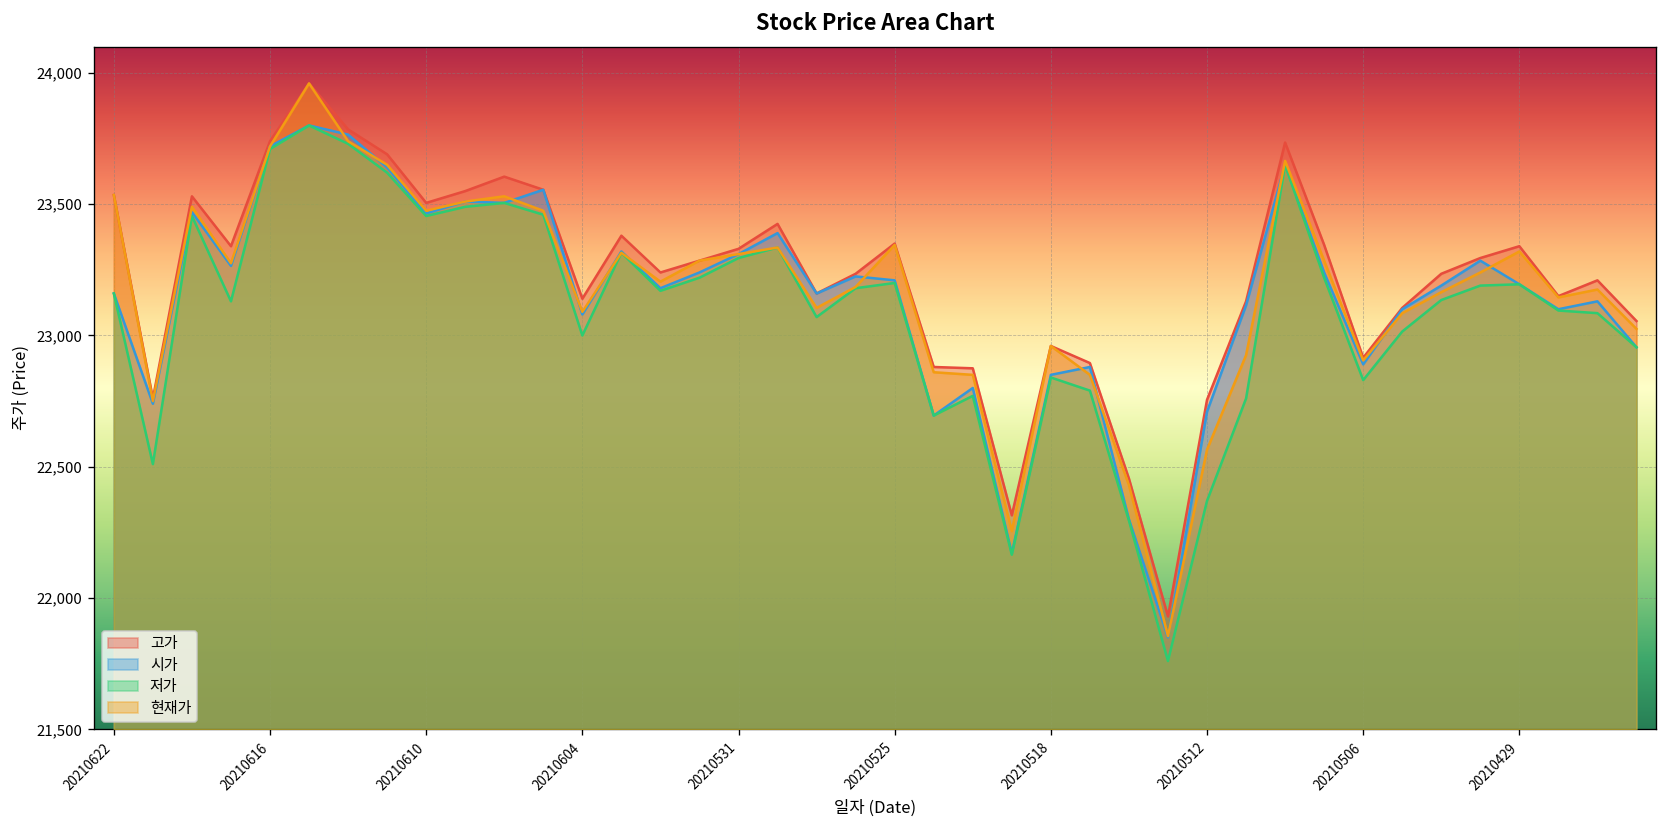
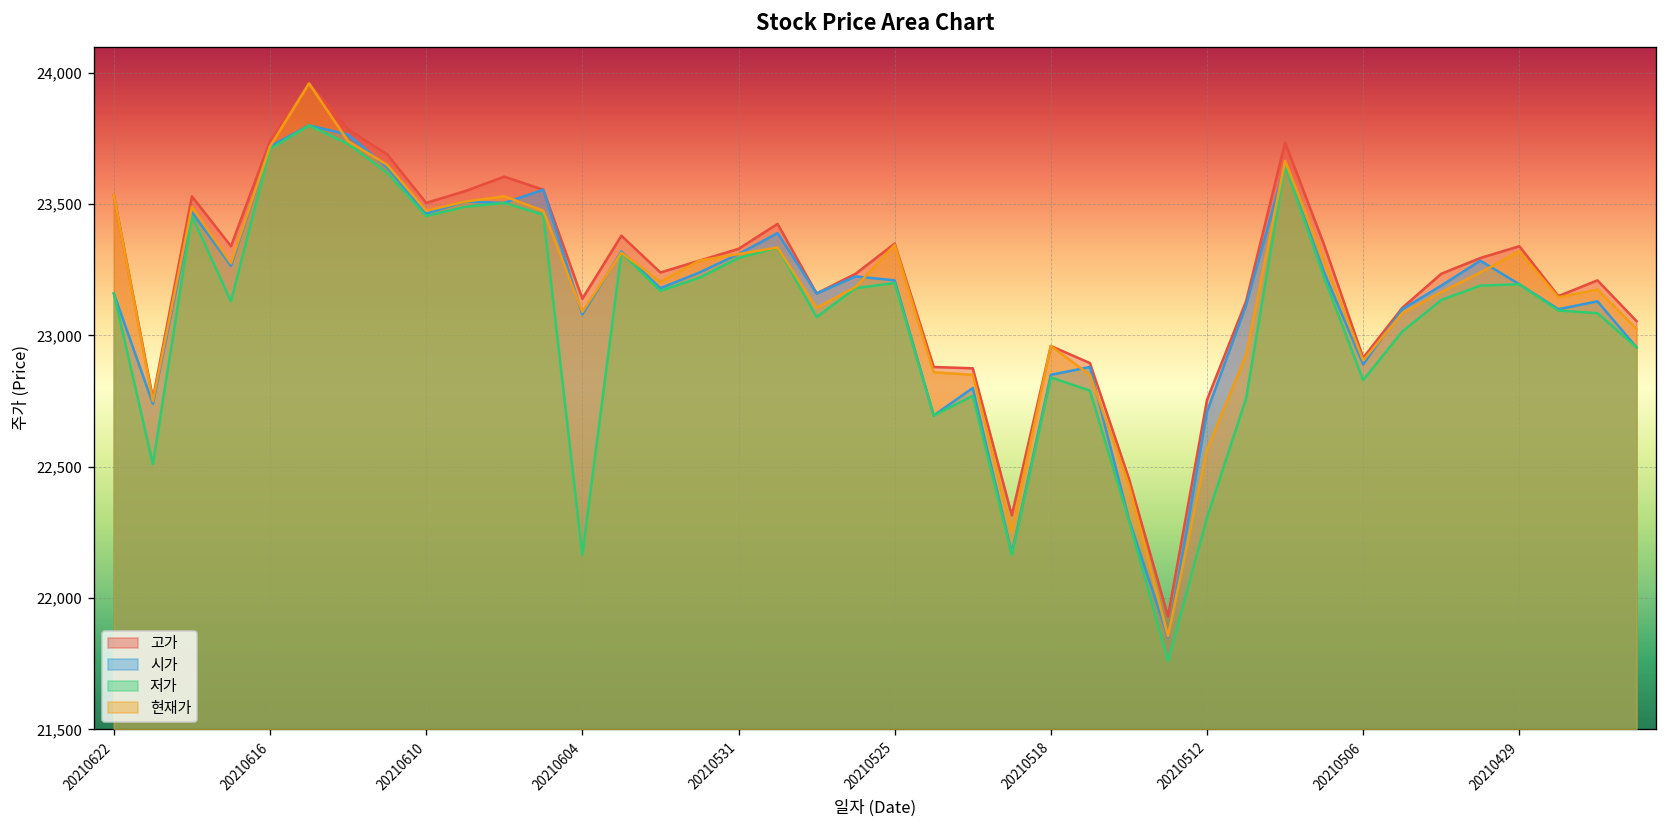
저가, 20210604: 23,000 -> 22,170
저가, 20210512: 22,370 -> 22,310
